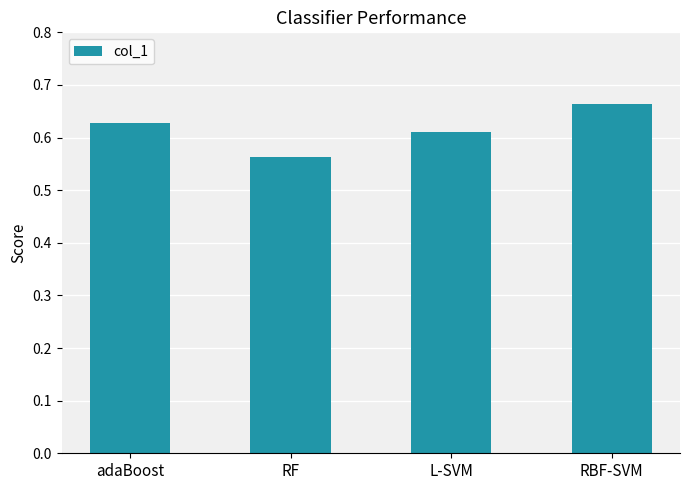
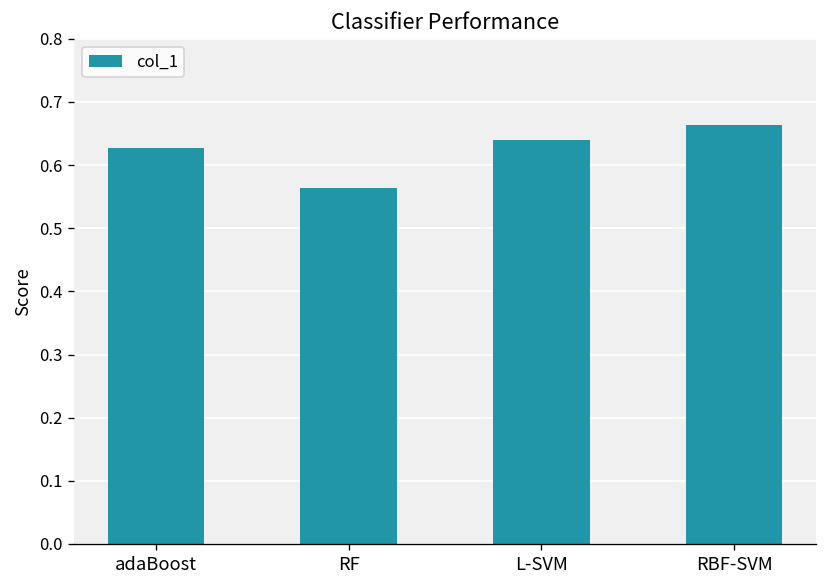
L-SVM: 0.61 -> 0.64
